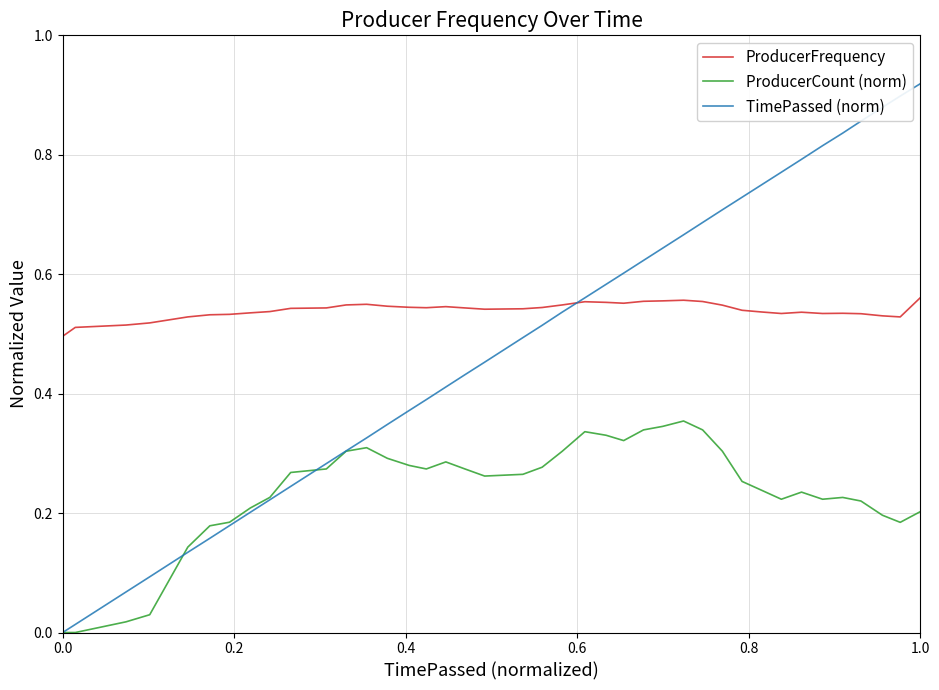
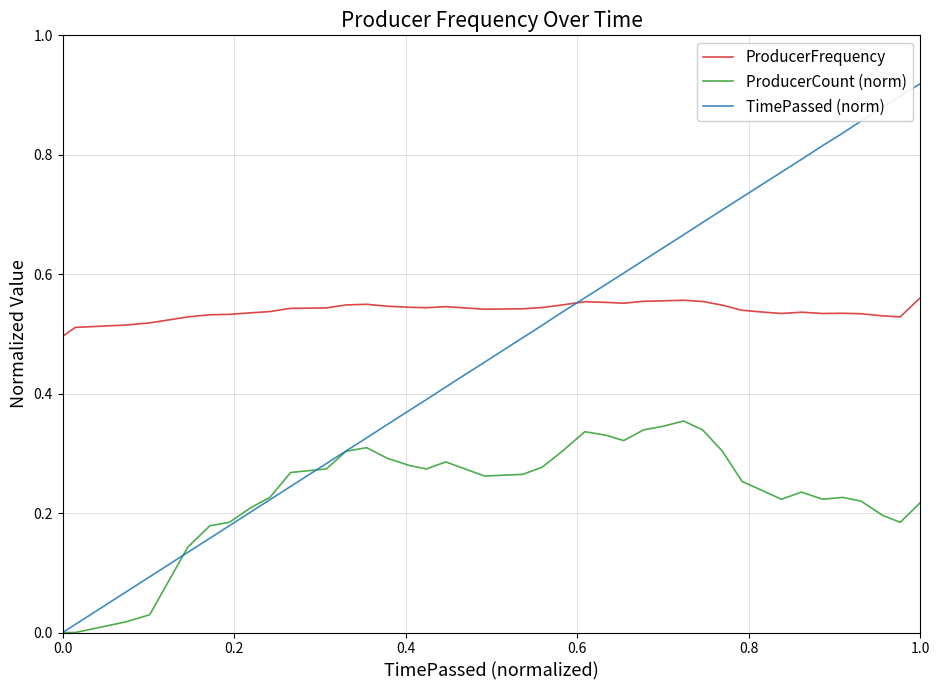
ProducerCount (norm), 1.0: 0.20 -> 0.22
